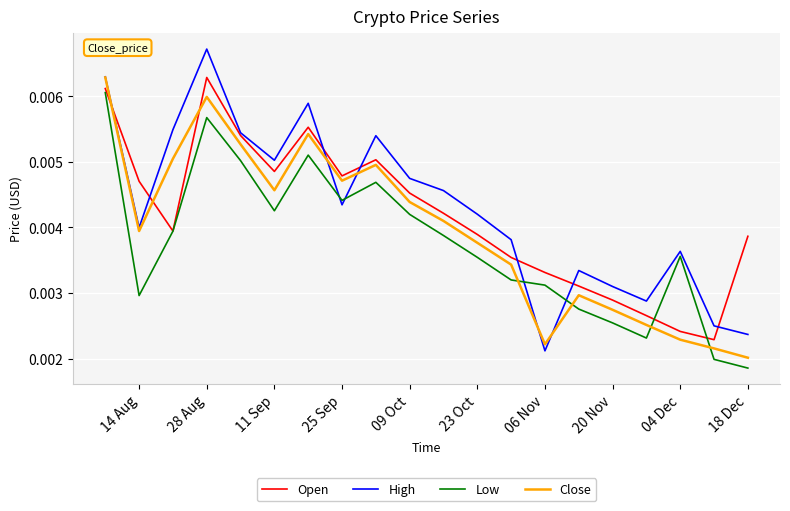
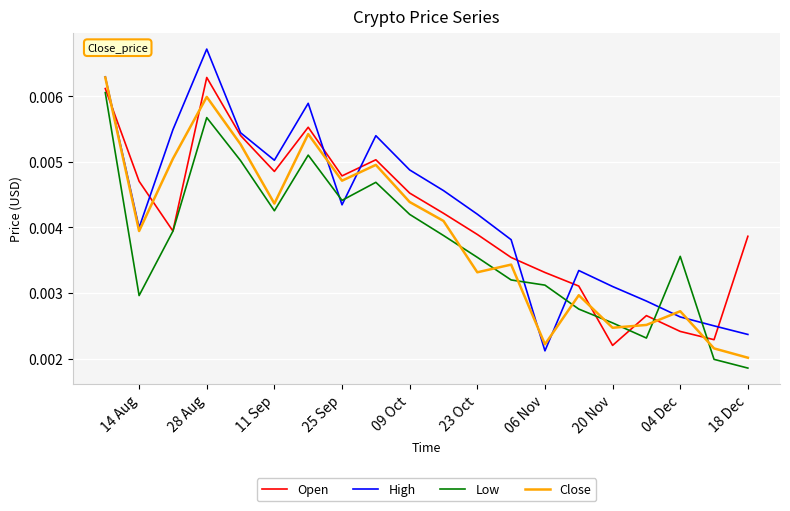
Close, 11 Sep: 0.0046 -> 0.0044
High, 09 Oct: 0.0047 -> 0.0049
Close, 23 Oct: 0.0038 -> 0.0033
Open, 20 Nov: 0.0029 -> 0.0022
Close, 20 Nov: 0.0027 -> 0.0025
High, 04 Dec: 0.0036 -> 0.0026
Close, 04 Dec: 0.0023 -> 0.0027
